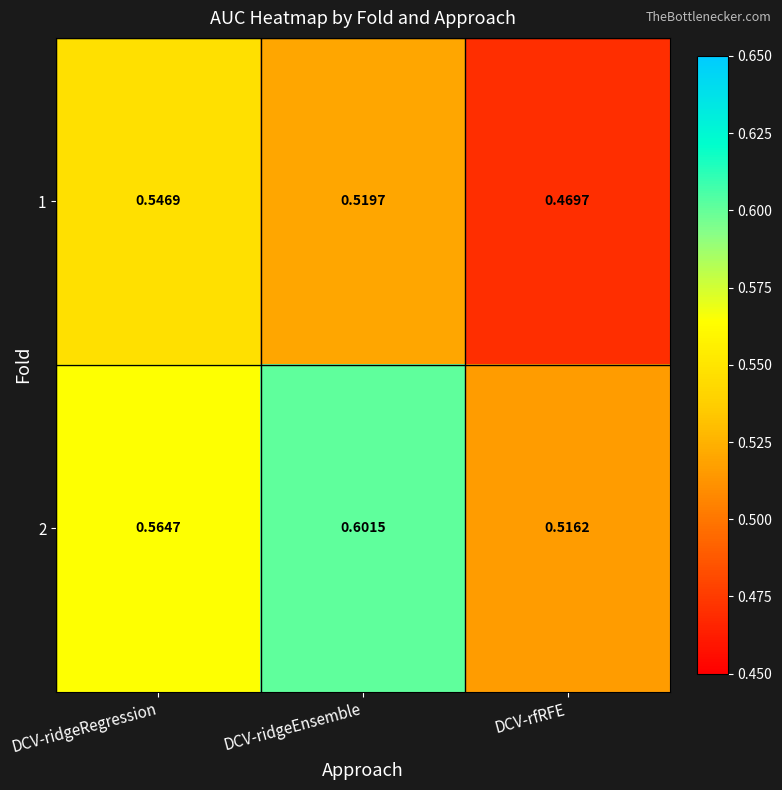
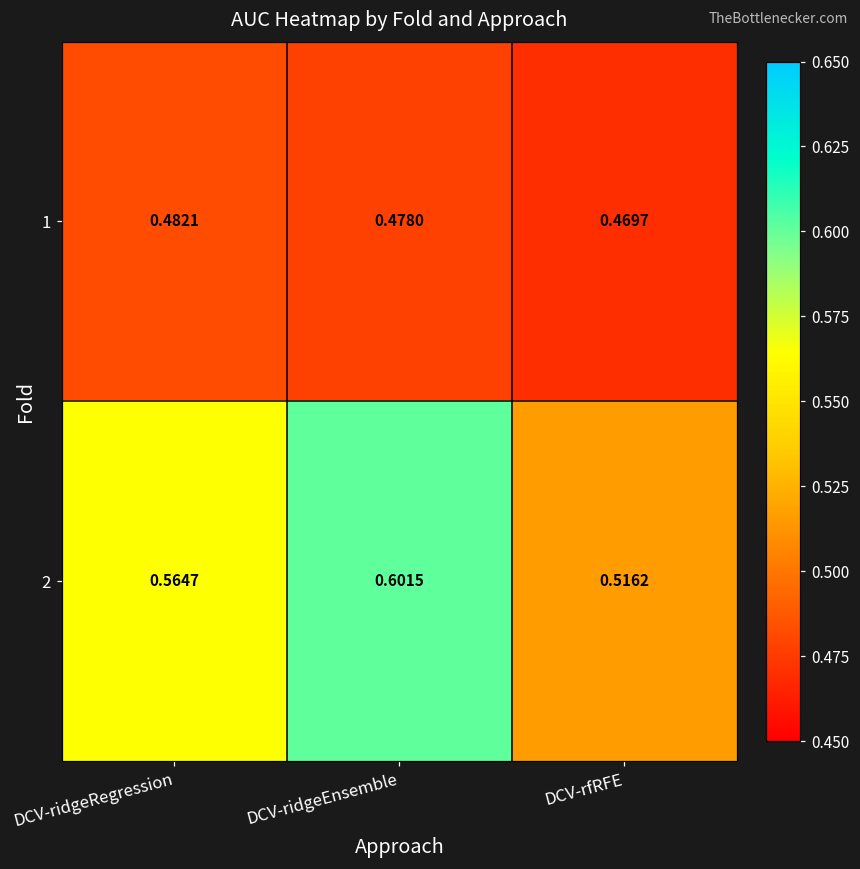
1, DCV-ridgeRegression: 0.5469 -> 0.4821
1, DCV-ridgeEnsemble: 0.5197 -> 0.4780
